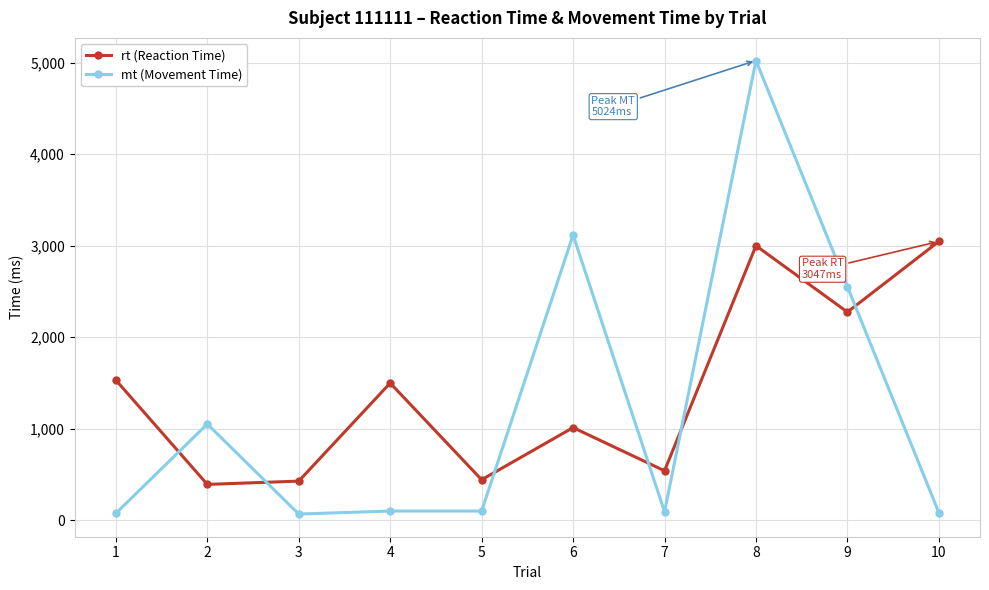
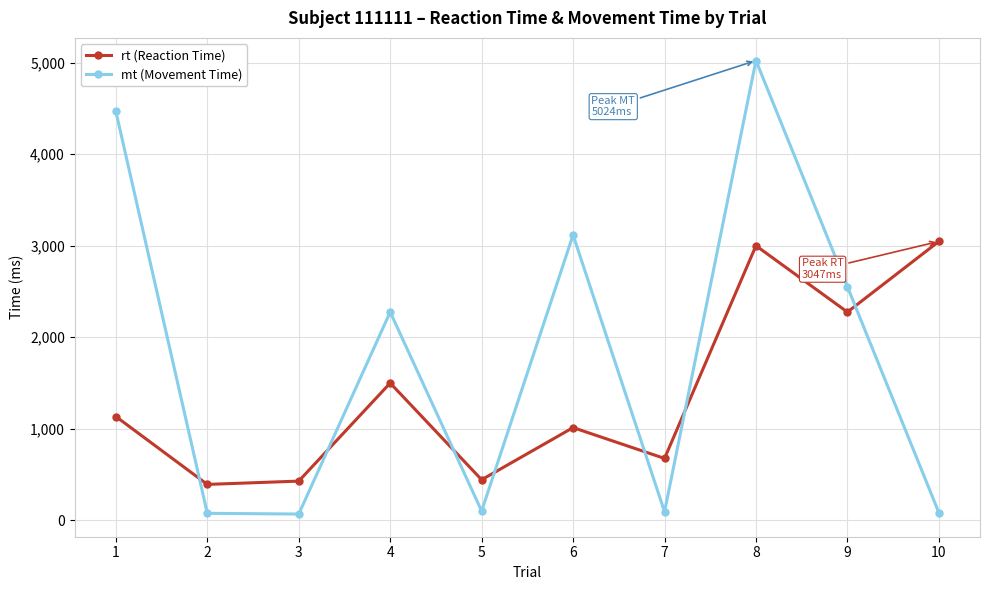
rt (Reaction Time), 1: 1,500 -> 1,100
mt (Movement Time), 1: 100 -> 4,500
mt (Movement Time), 2: 1,100 -> 100
mt (Movement Time), 4: 100 -> 2,300
rt (Reaction Time), 7: 500 -> 700
